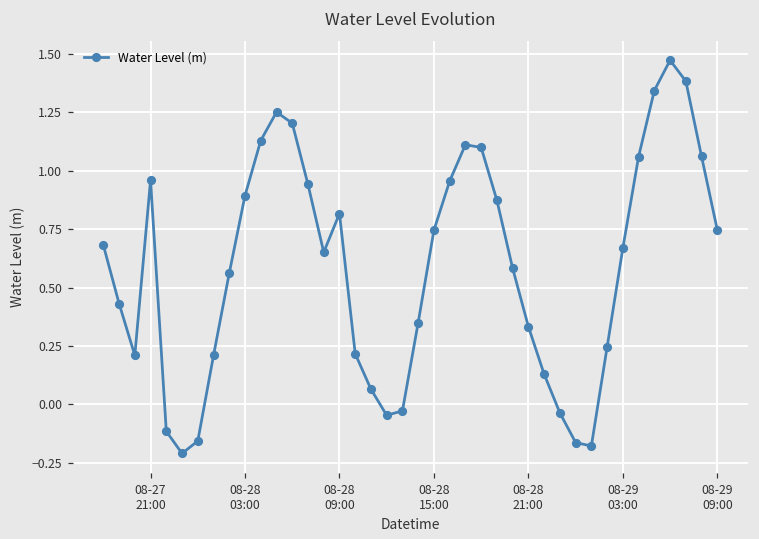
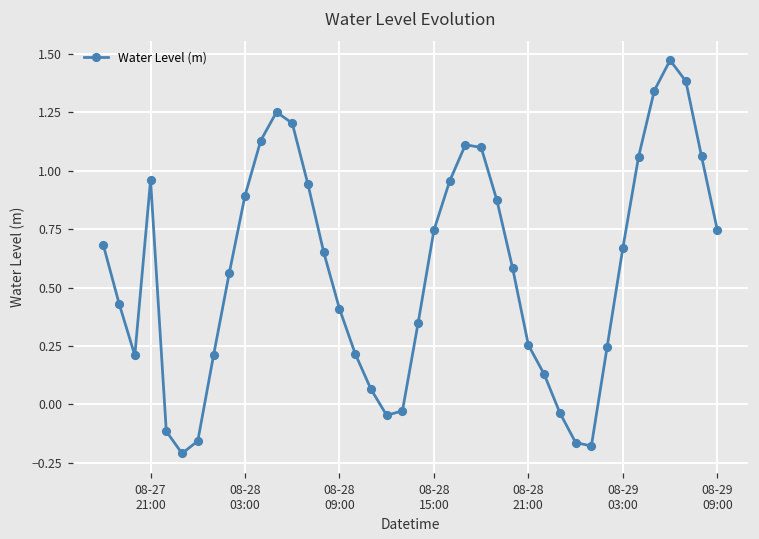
08-28 09:00: 0.82 -> 0.41
08-28 21:00: 0.33 -> 0.25
